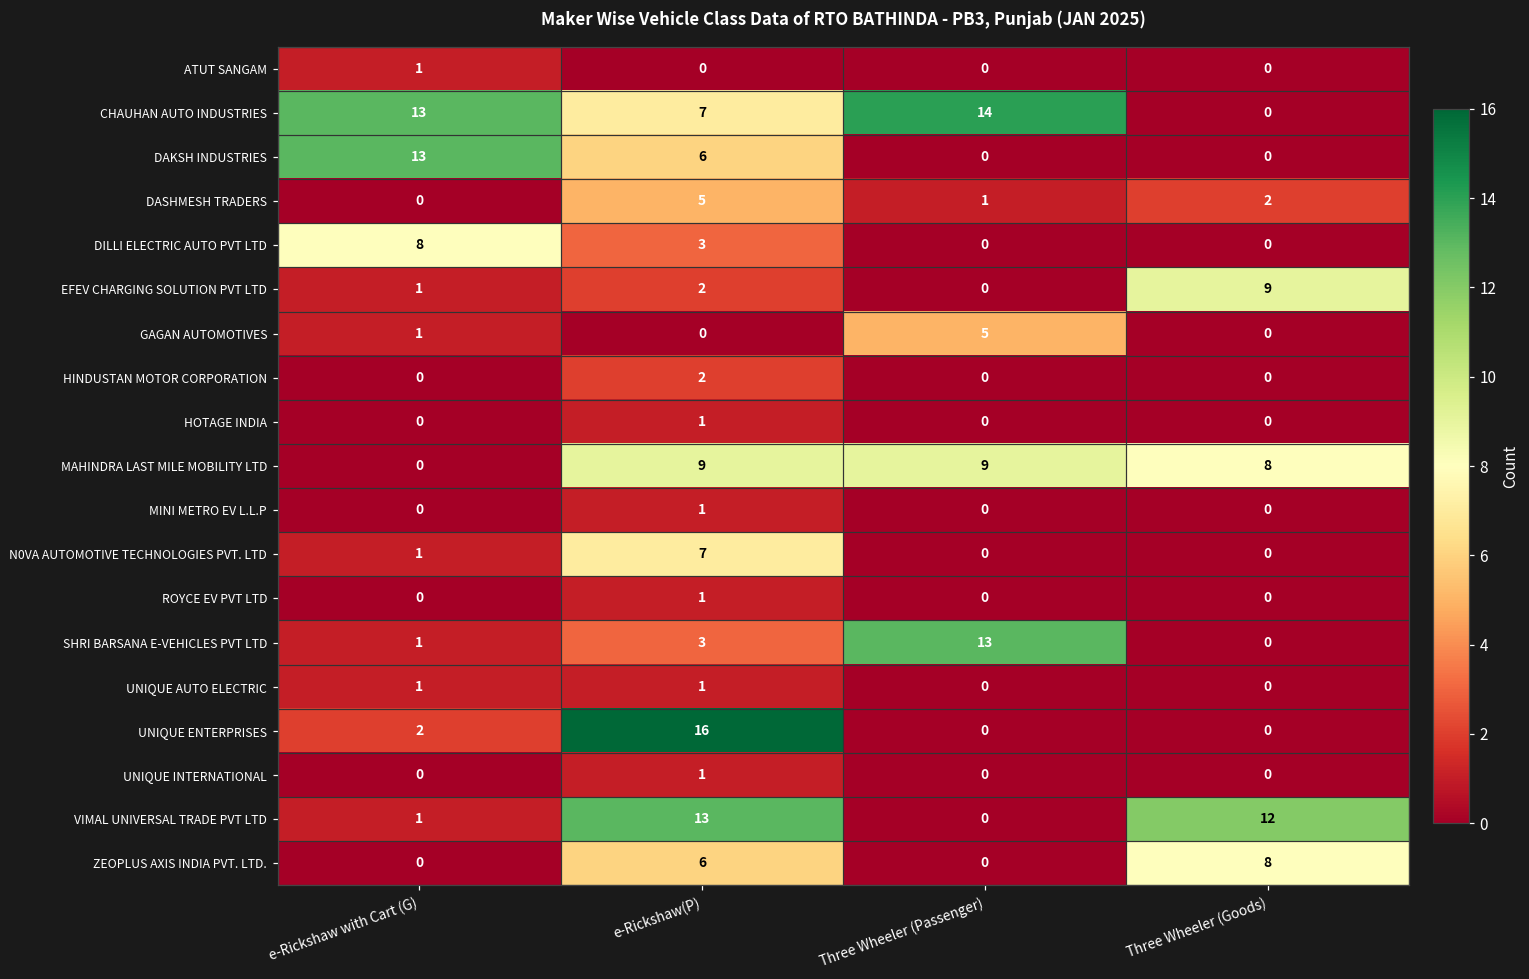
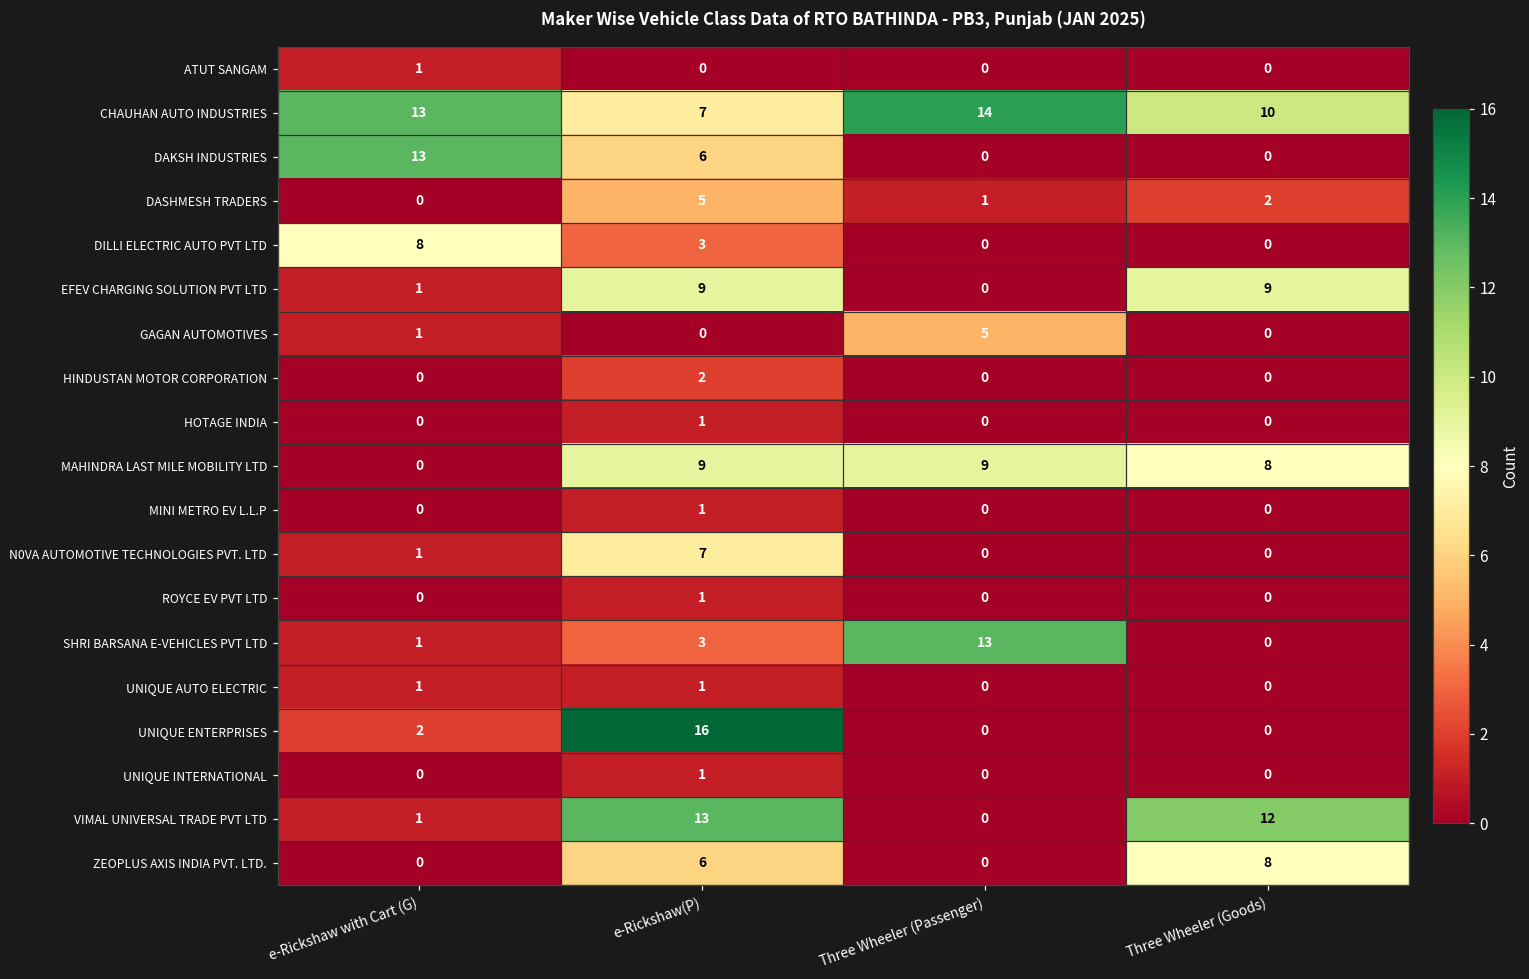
CHAUHAN AUTO INDUSTRIES, Three Wheeler (Goods): 0 -> 10
EFEV CHARGING SOLUTION PVT LTD, e-Rickshaw(P): 2 -> 9
